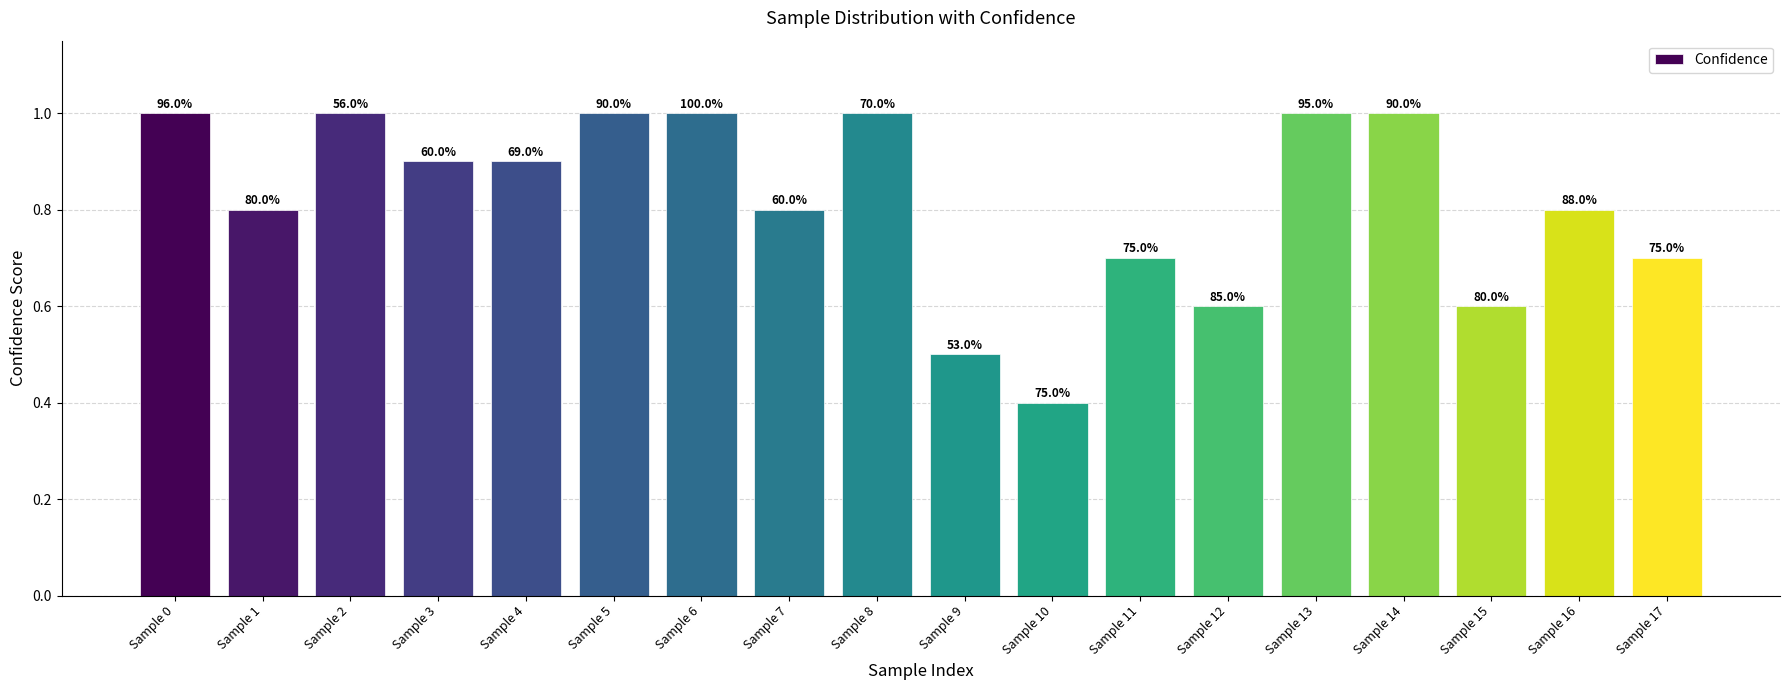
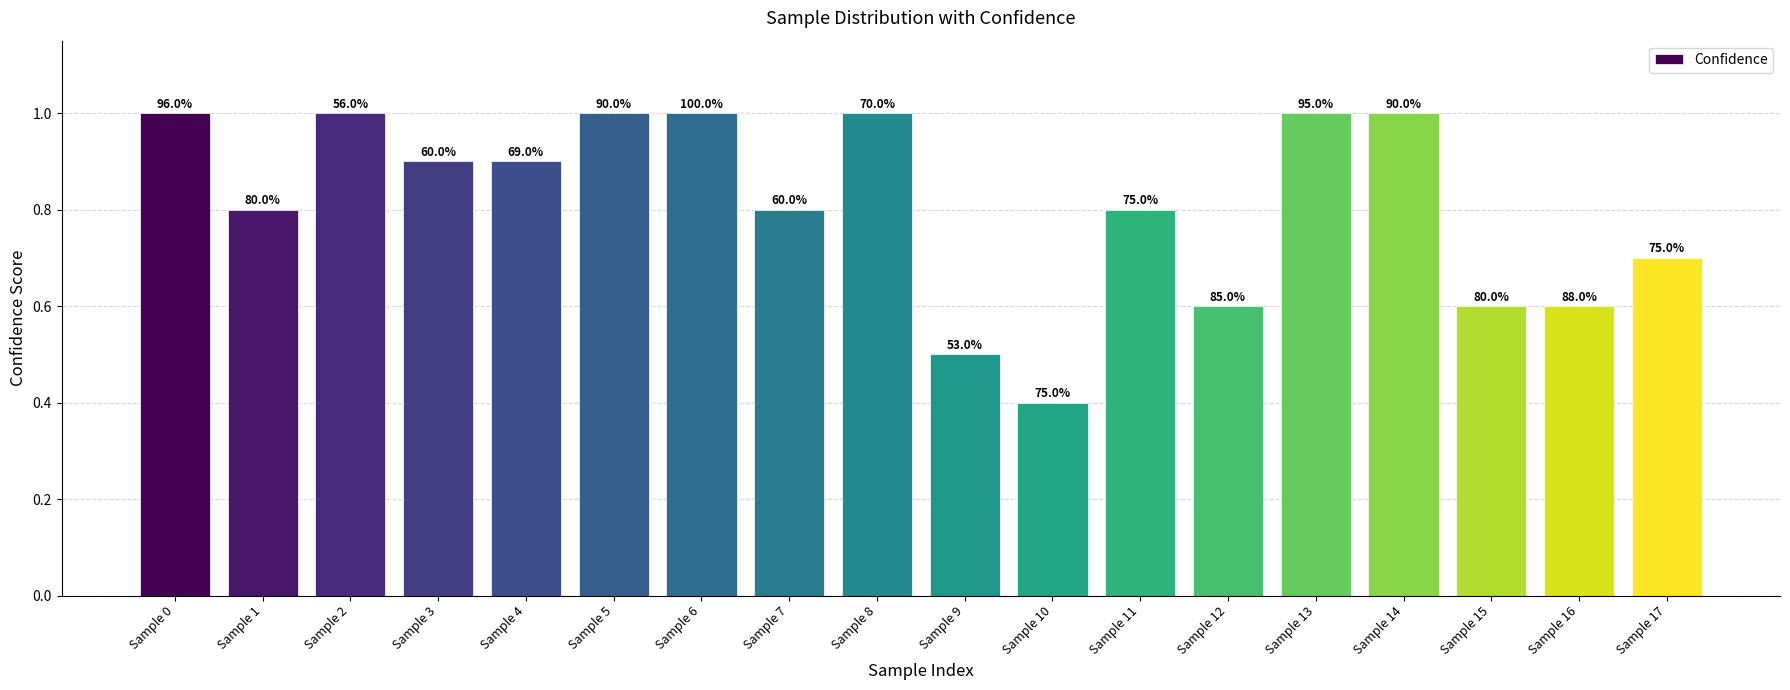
Sample 11: 0.7 -> 0.8
Sample 16: 0.8 -> 0.6
